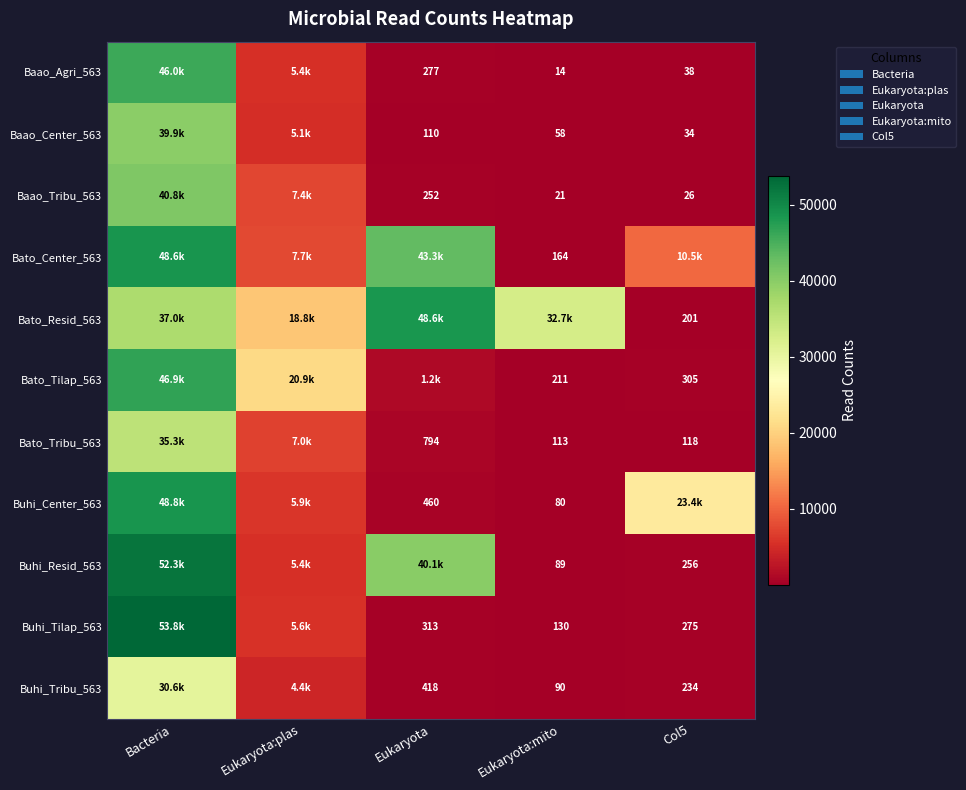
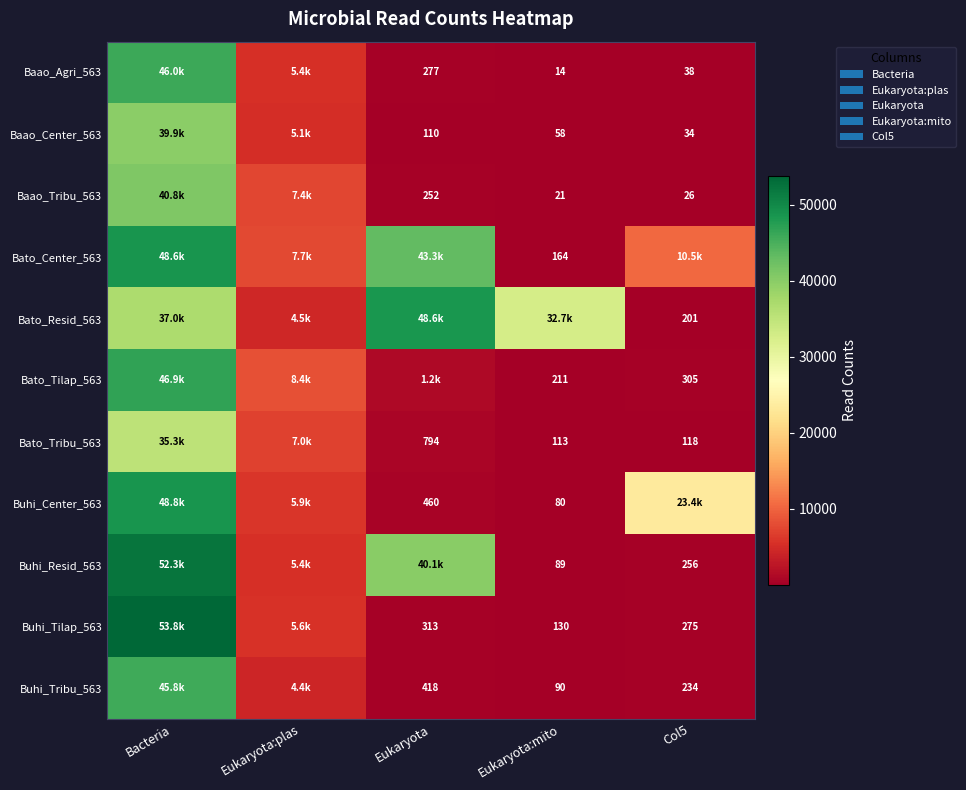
Bato_Resid_563, Eukaryota:plas: 18.8k -> 4.5k
Bato_Tilap_563, Eukaryota:plas: 20.9k -> 8.4k
Buhi_Tribu_563, Bacteria: 30.6k -> 45.8k
